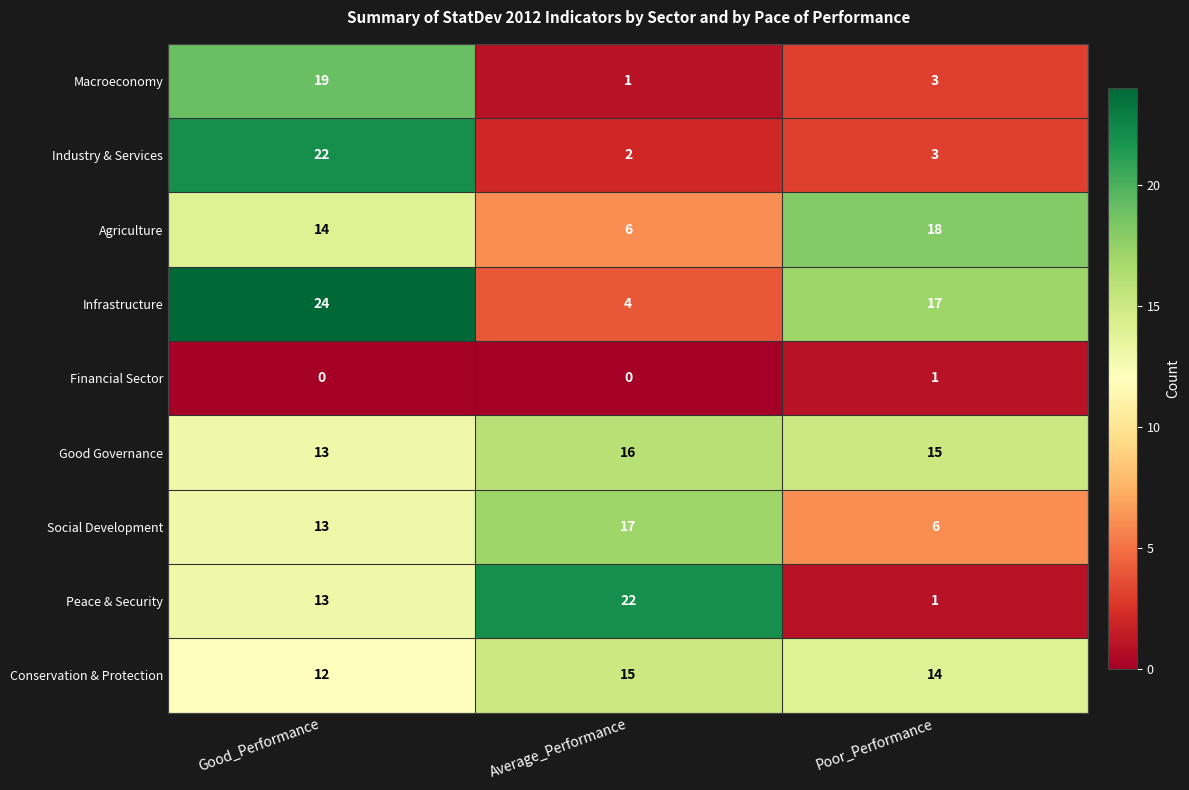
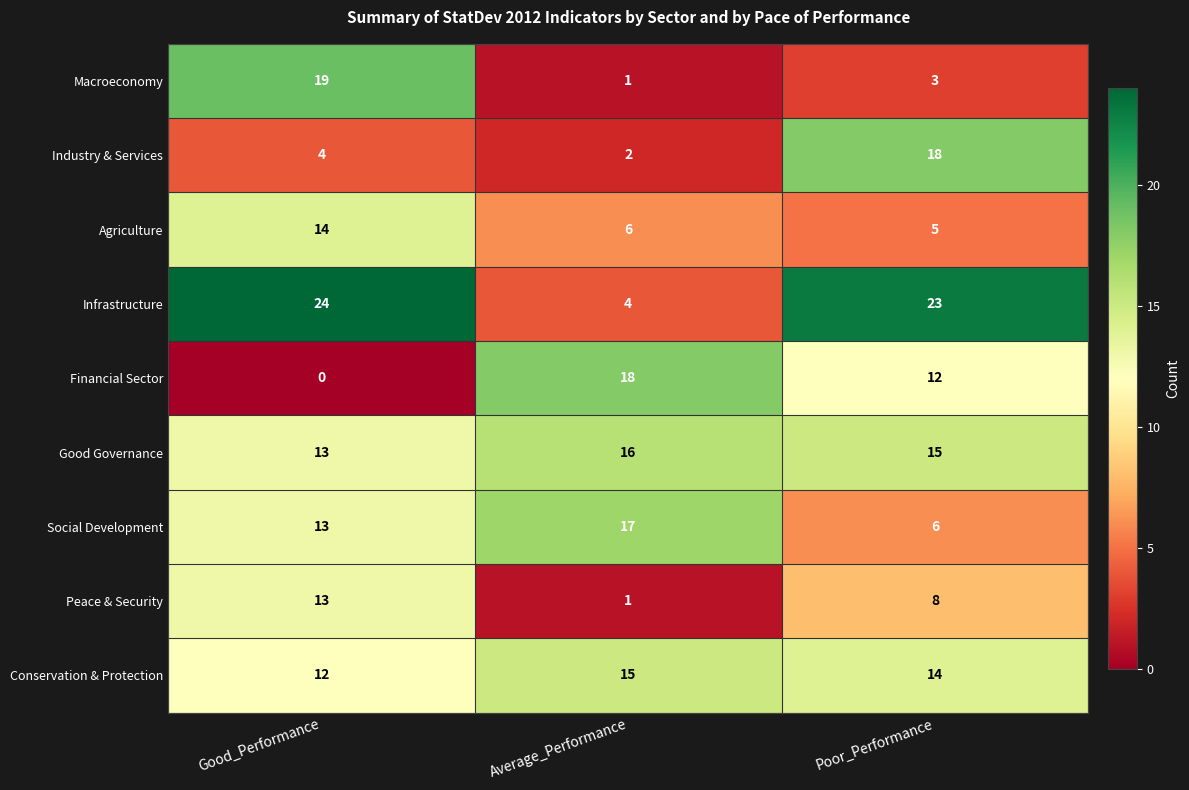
Industry & Services, Good_Performance: 22 -> 4
Industry & Services, Poor_Performance: 3 -> 18
Agriculture, Poor_Performance: 18 -> 5
Infrastructure, Poor_Performance: 17 -> 23
Financial Sector, Average_Performance: 0 -> 18
Financial Sector, Poor_Performance: 1 -> 12
Peace & Security, Average_Performance: 22 -> 1
Peace & Security, Poor_Performance: 1 -> 8
